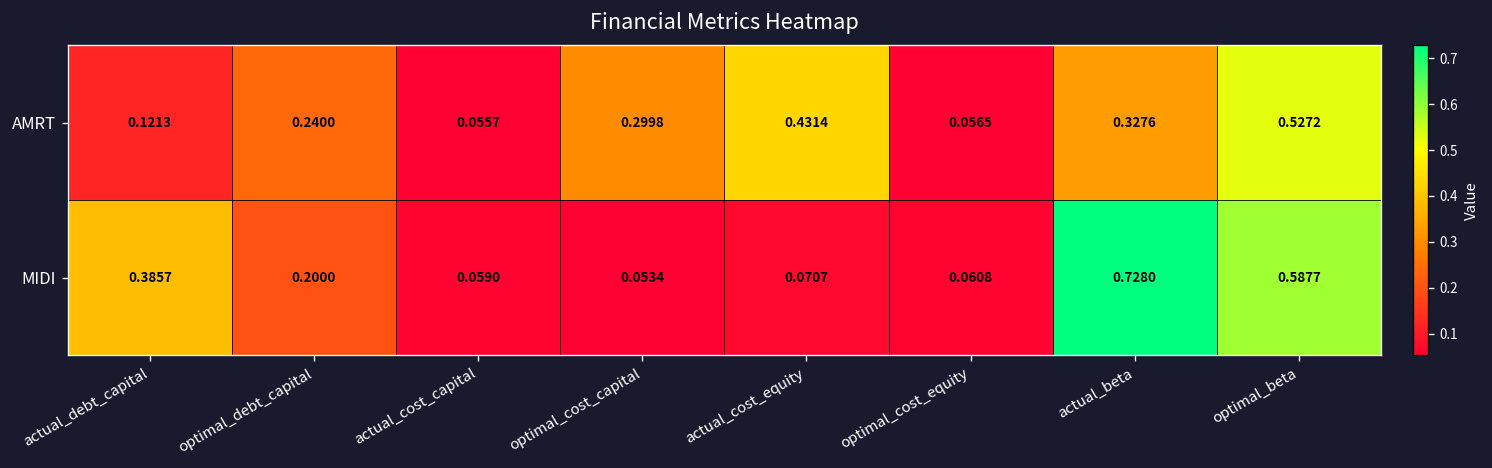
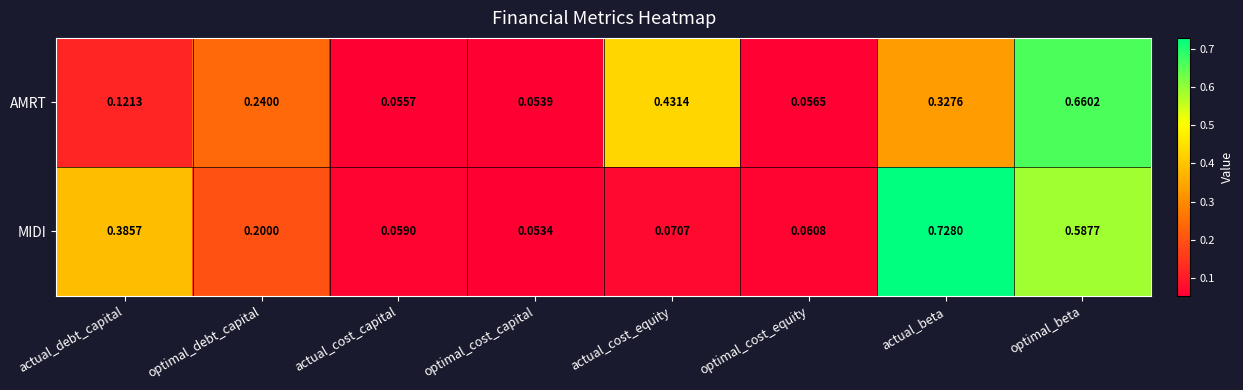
AMRT, optimal_cost_capital: 0.2998 -> 0.0539
AMRT, optimal_beta: 0.5272 -> 0.6602
